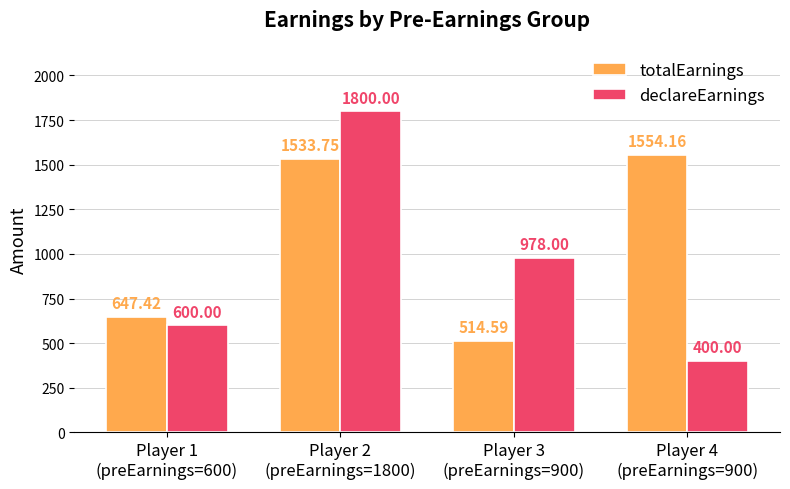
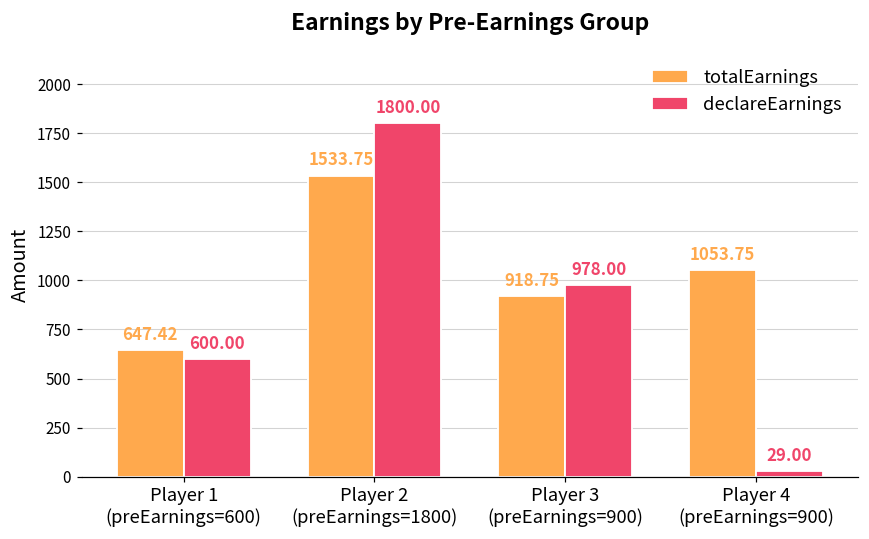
totalEarnings, Player 3 (preEarnings=900): 514.59 -> 918.75
totalEarnings, Player 4 (preEarnings=900): 1554.16 -> 1053.75
declareEarnings, Player 4 (preEarnings=900): 400.00 -> 29.00
